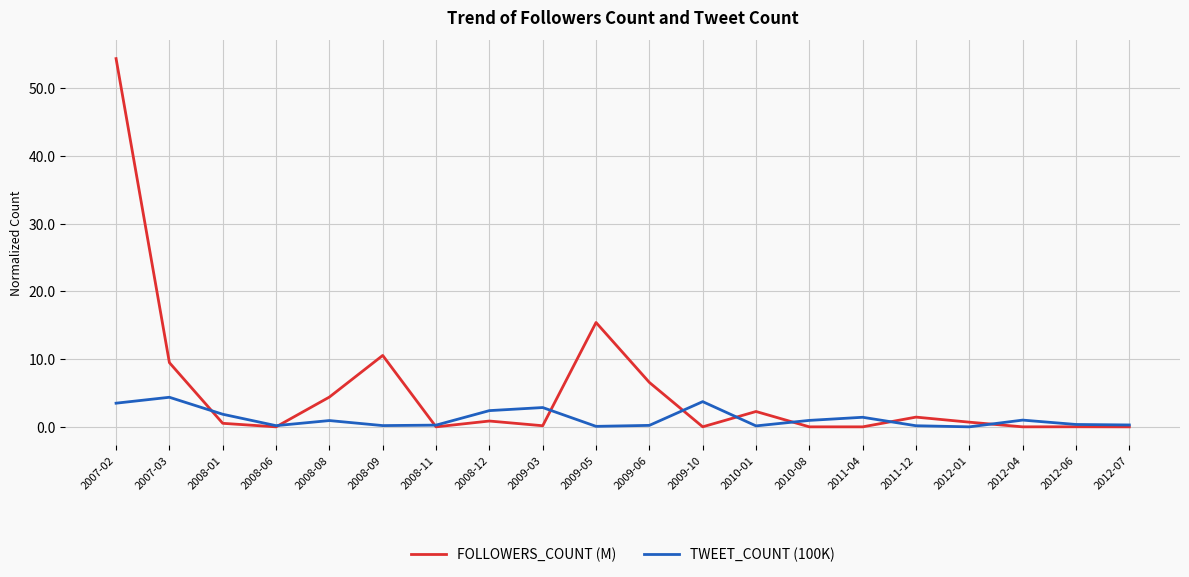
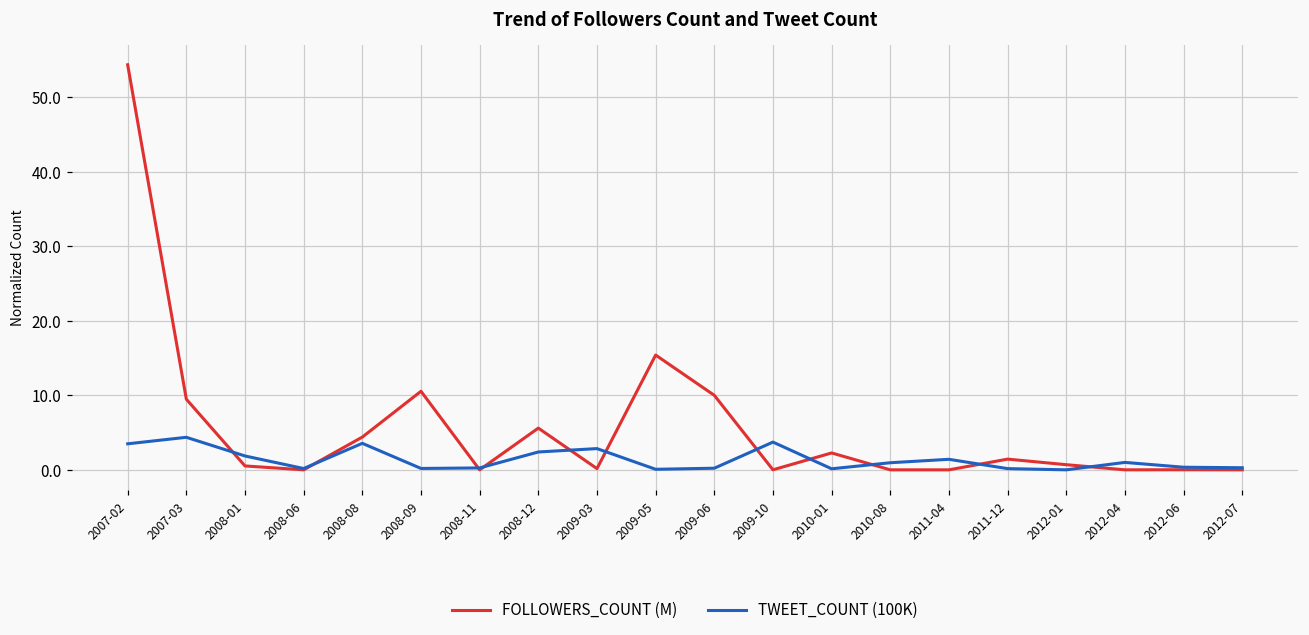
TWEET_COUNT (100K), 2008-08: 1 -> 4
FOLLOWERS_COUNT (M), 2008-12: 1 -> 6
FOLLOWERS_COUNT (M), 2009-06: 7 -> 10
